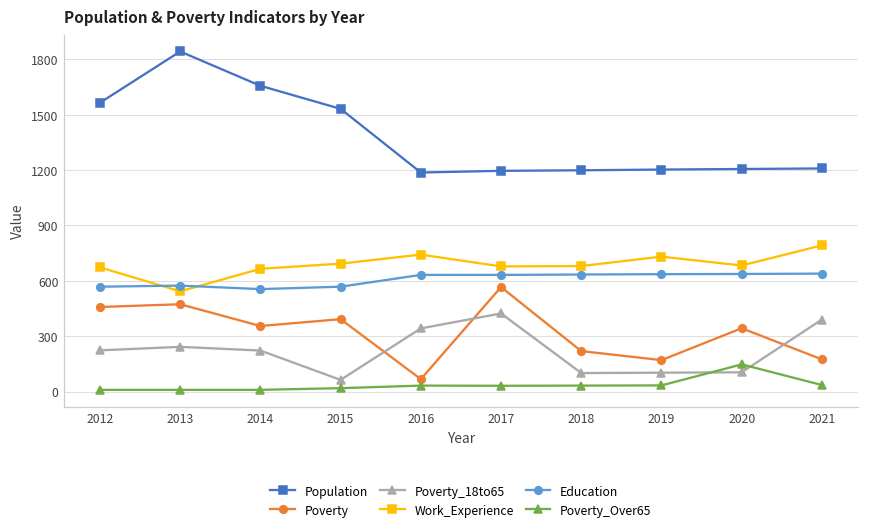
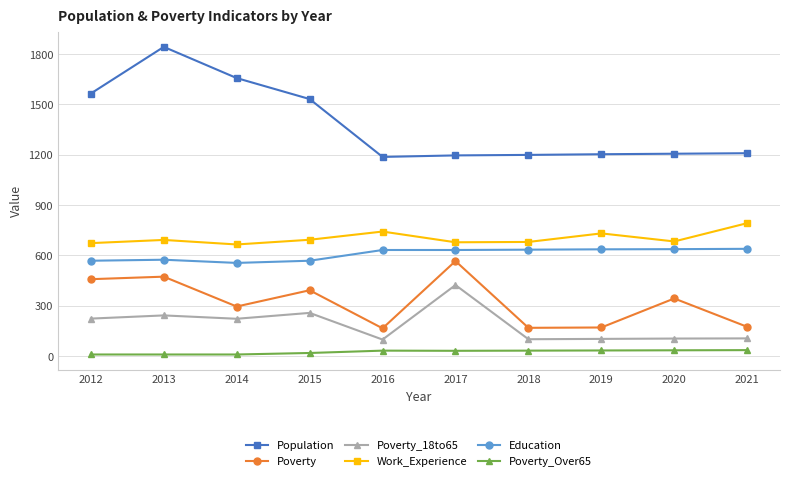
Work_Experience, 2013: 540 -> 690
Poverty, 2014: 360 -> 300
Poverty_18to65, 2015: 60 -> 260
Poverty, 2016: 70 -> 170
Poverty_18to65, 2016: 340 -> 100
Poverty, 2018: 220 -> 170
Poverty_Over65, 2020: 150 -> 30
Poverty_18to65, 2021: 390 -> 110
